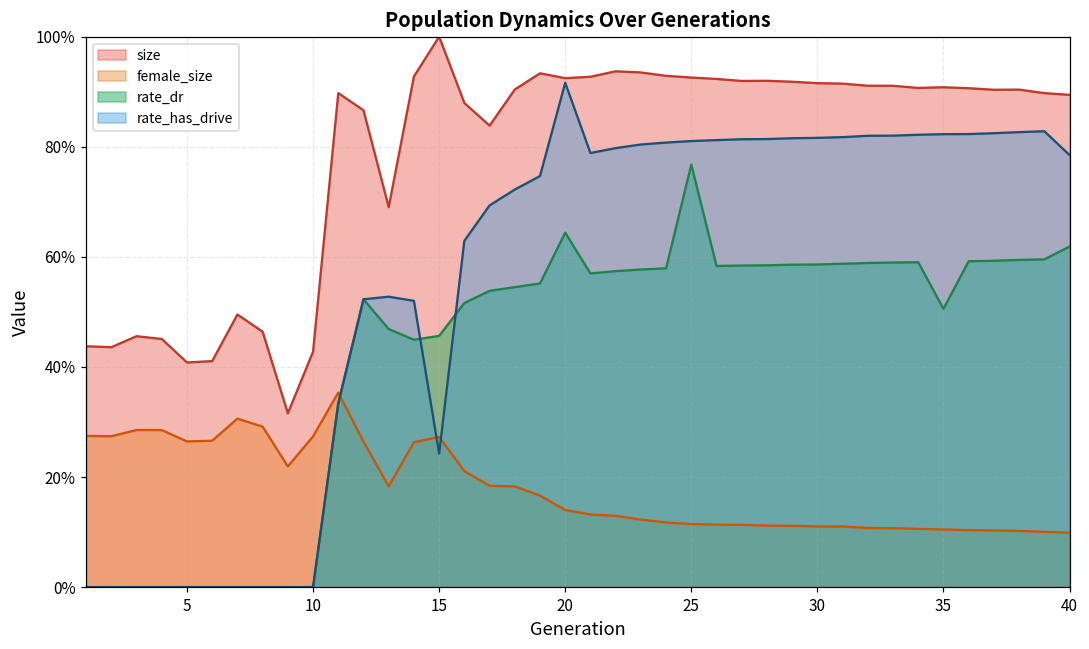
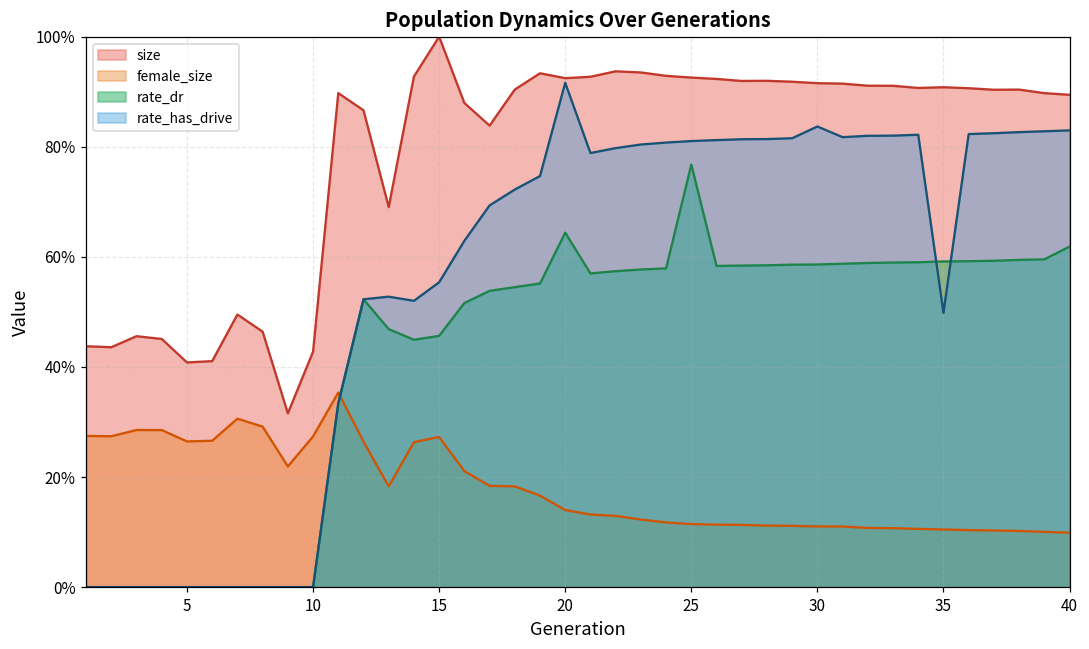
rate_has_drive, 15: 24% -> 55%
rate_has_drive, 30: 82% -> 84%
rate_dr, 35: 51% -> 59%
rate_has_drive, 35: 82% -> 50%
rate_has_drive, 40: 79% -> 83%
